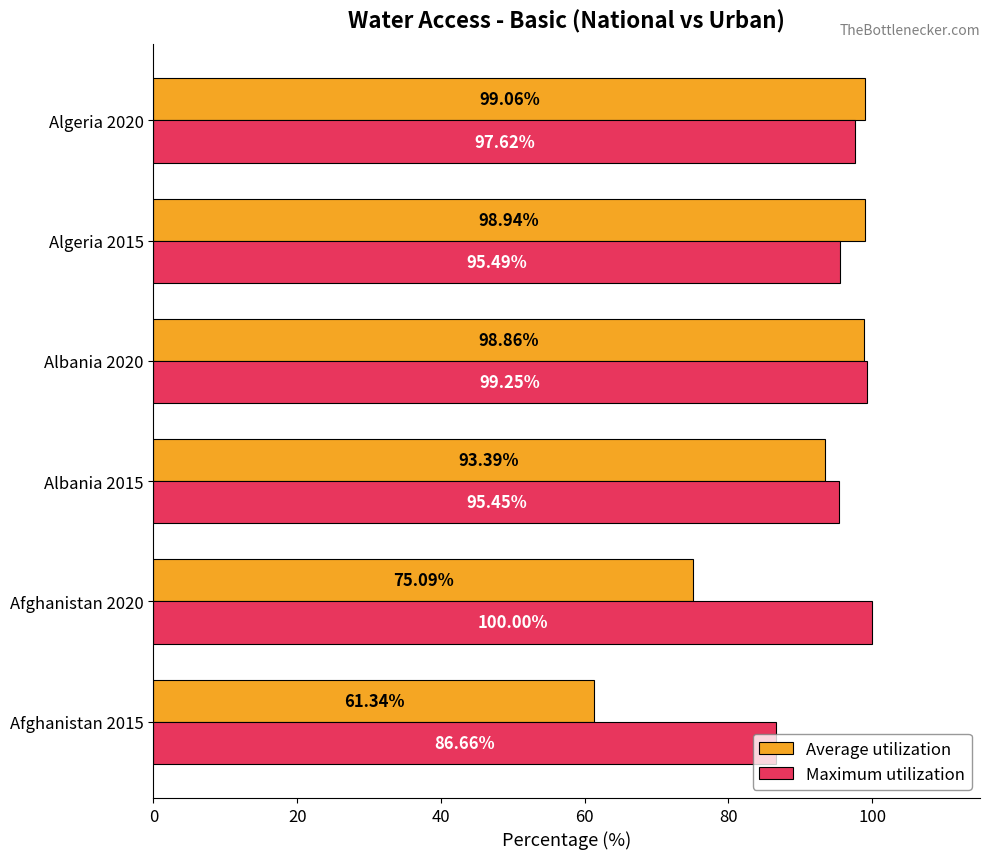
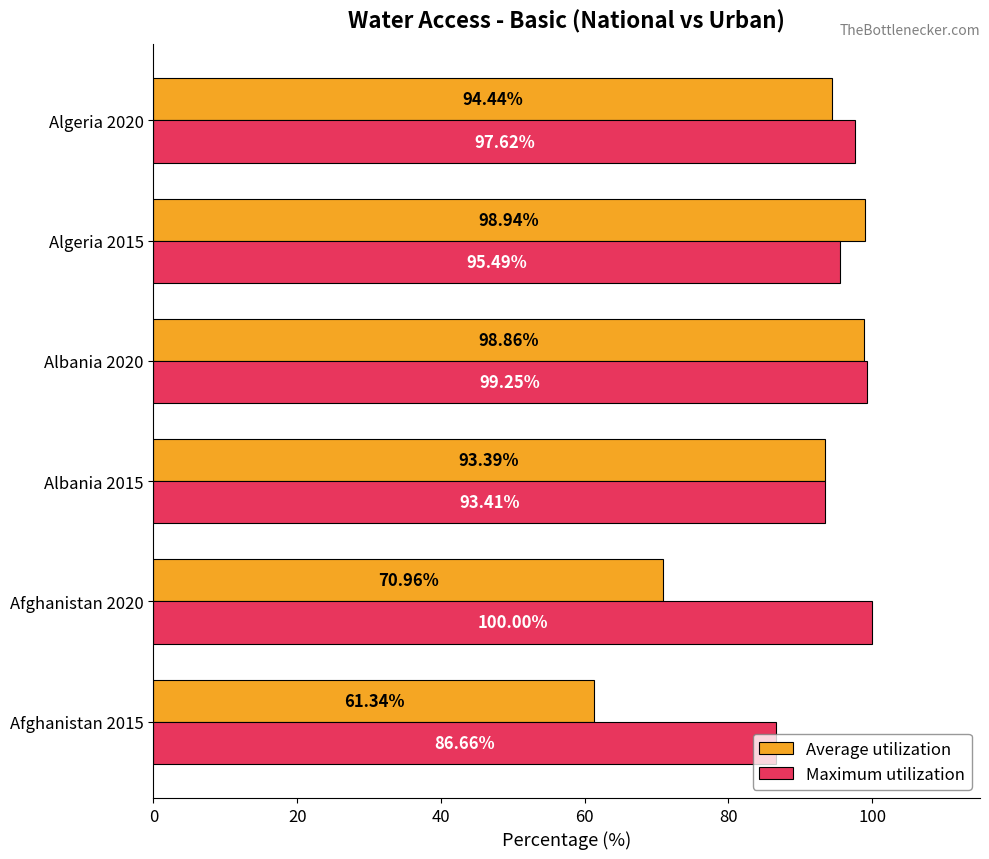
Average utilization, Algeria 2020: 99.06% -> 94.44%
Maximum utilization, Albania 2015: 95.45% -> 93.41%
Average utilization, Afghanistan 2020: 75.09% -> 70.96%
